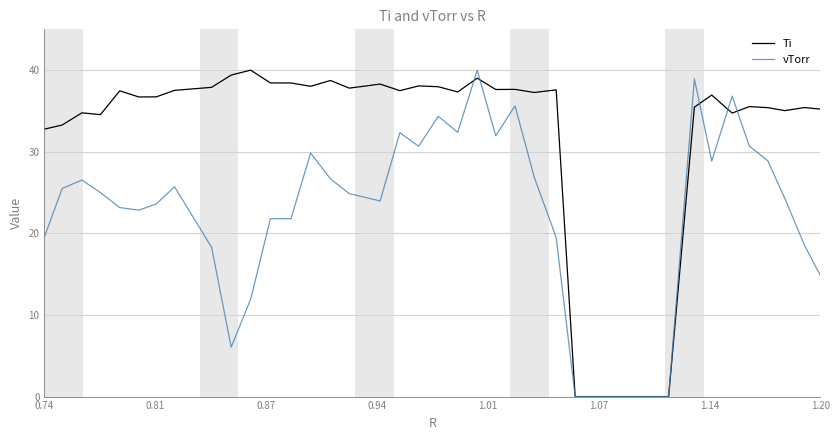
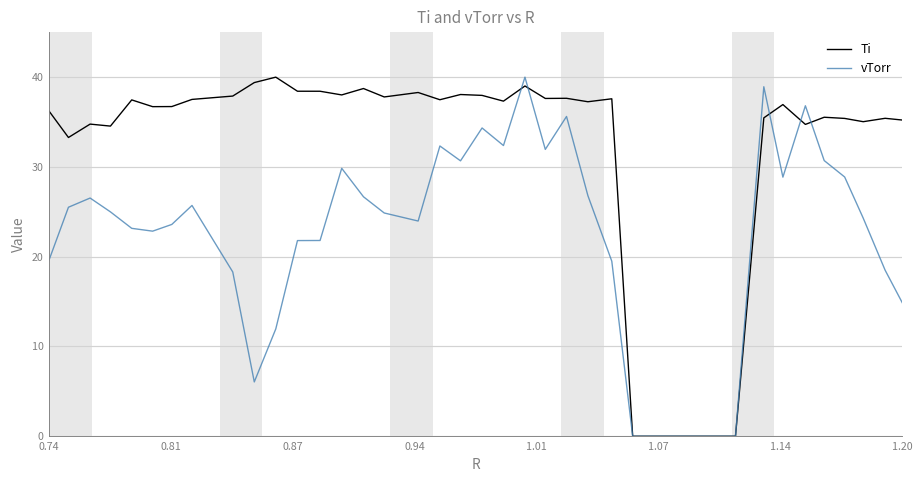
Ti, 0.74: 33 -> 36
